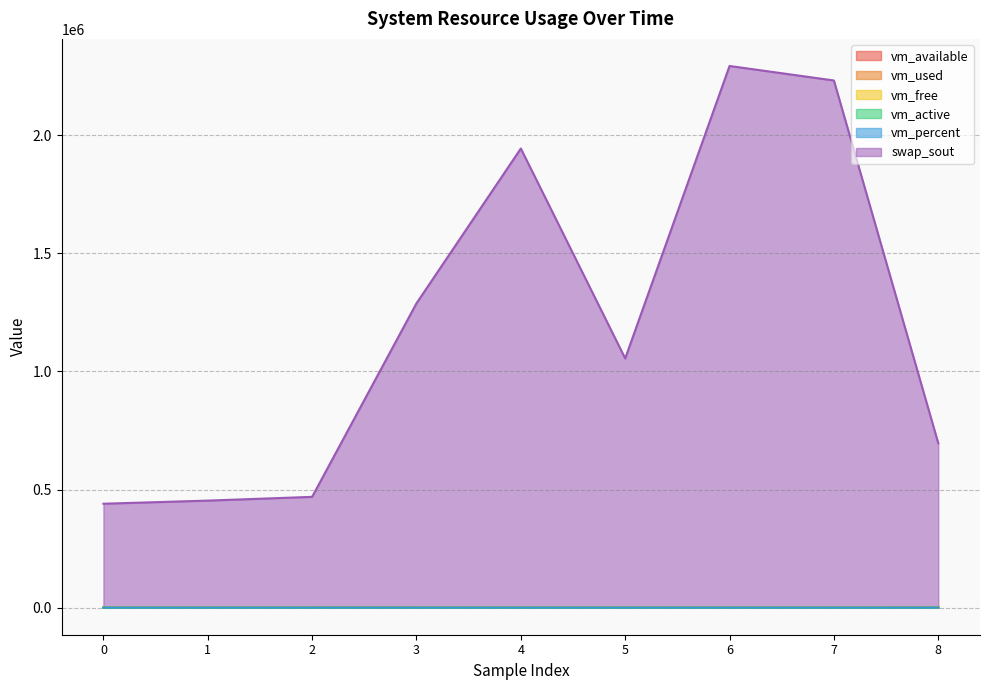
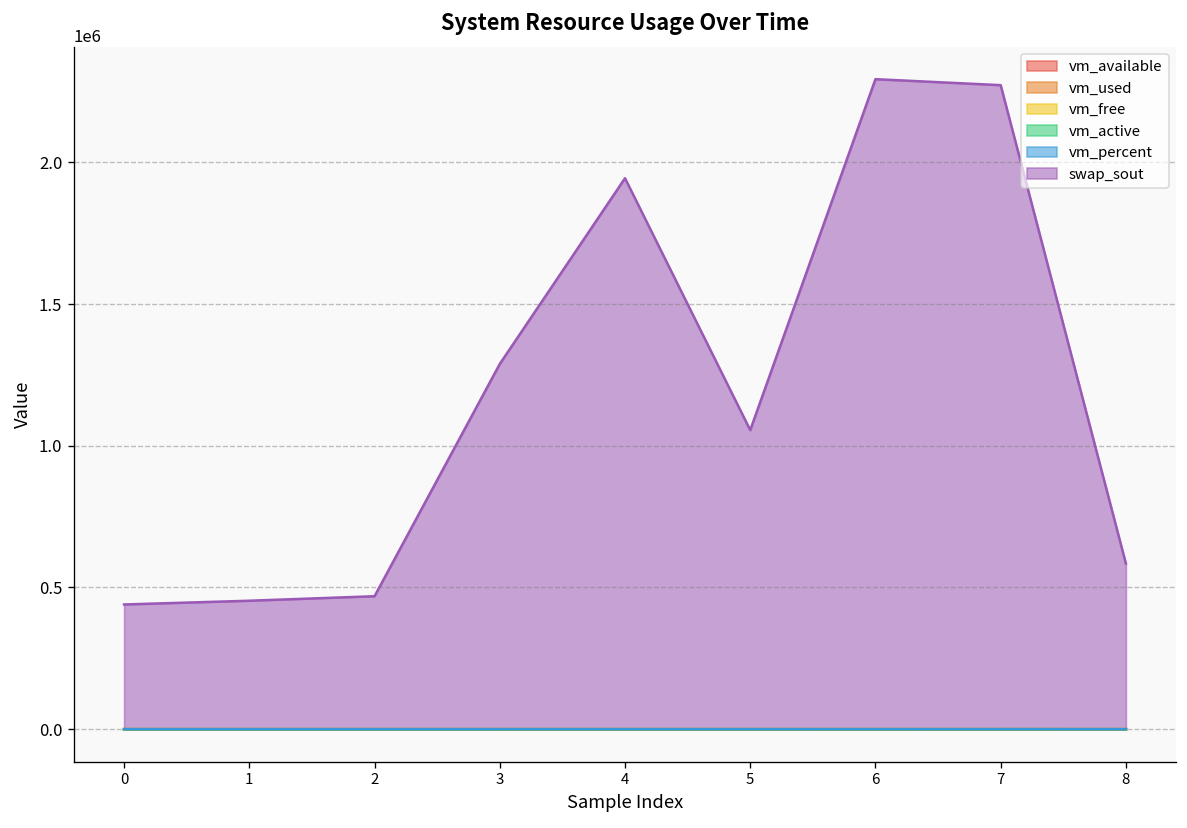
swap_sout, 7: 2230000 -> 2270000
swap_sout, 8: 700000 -> 580000
